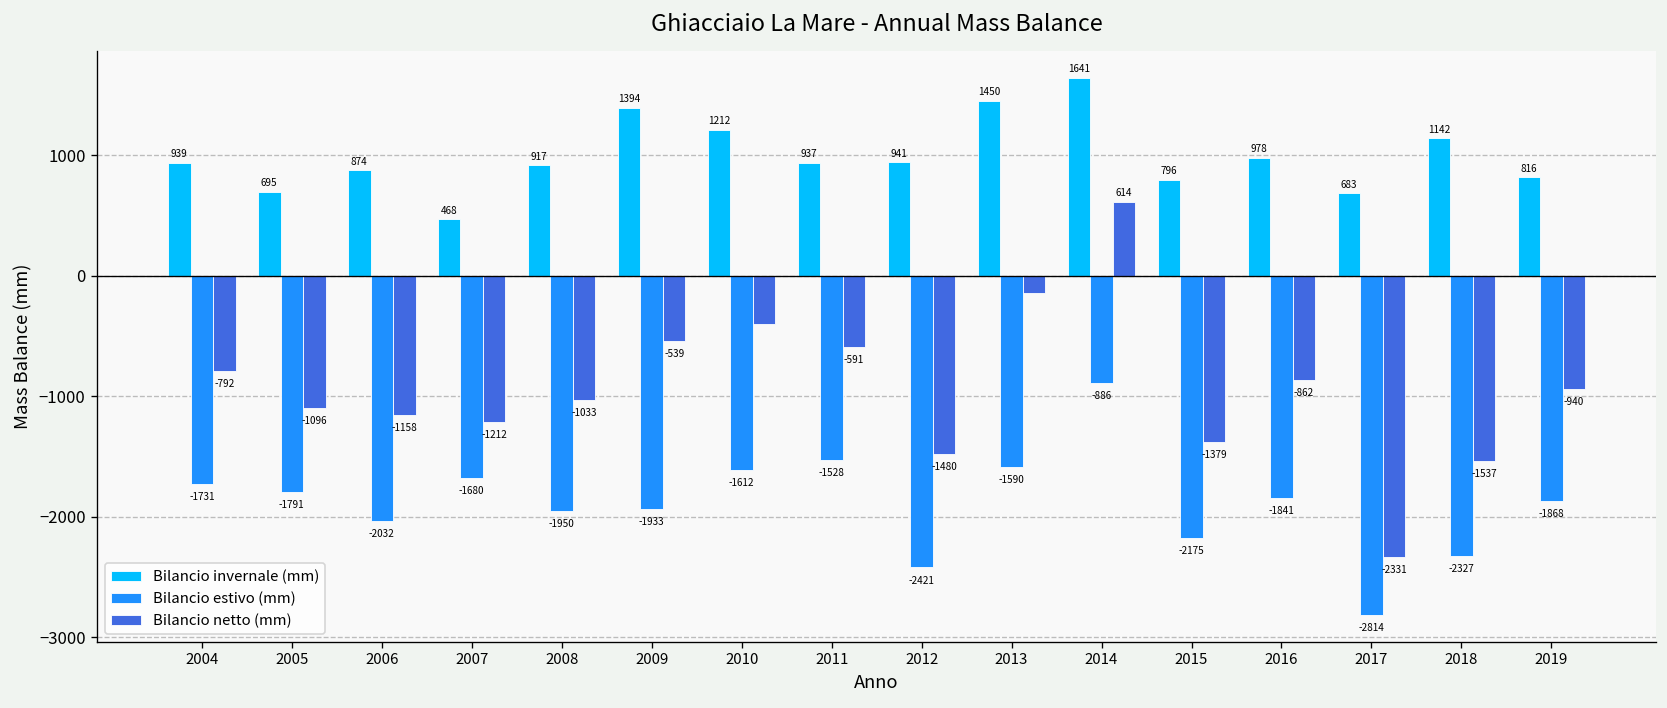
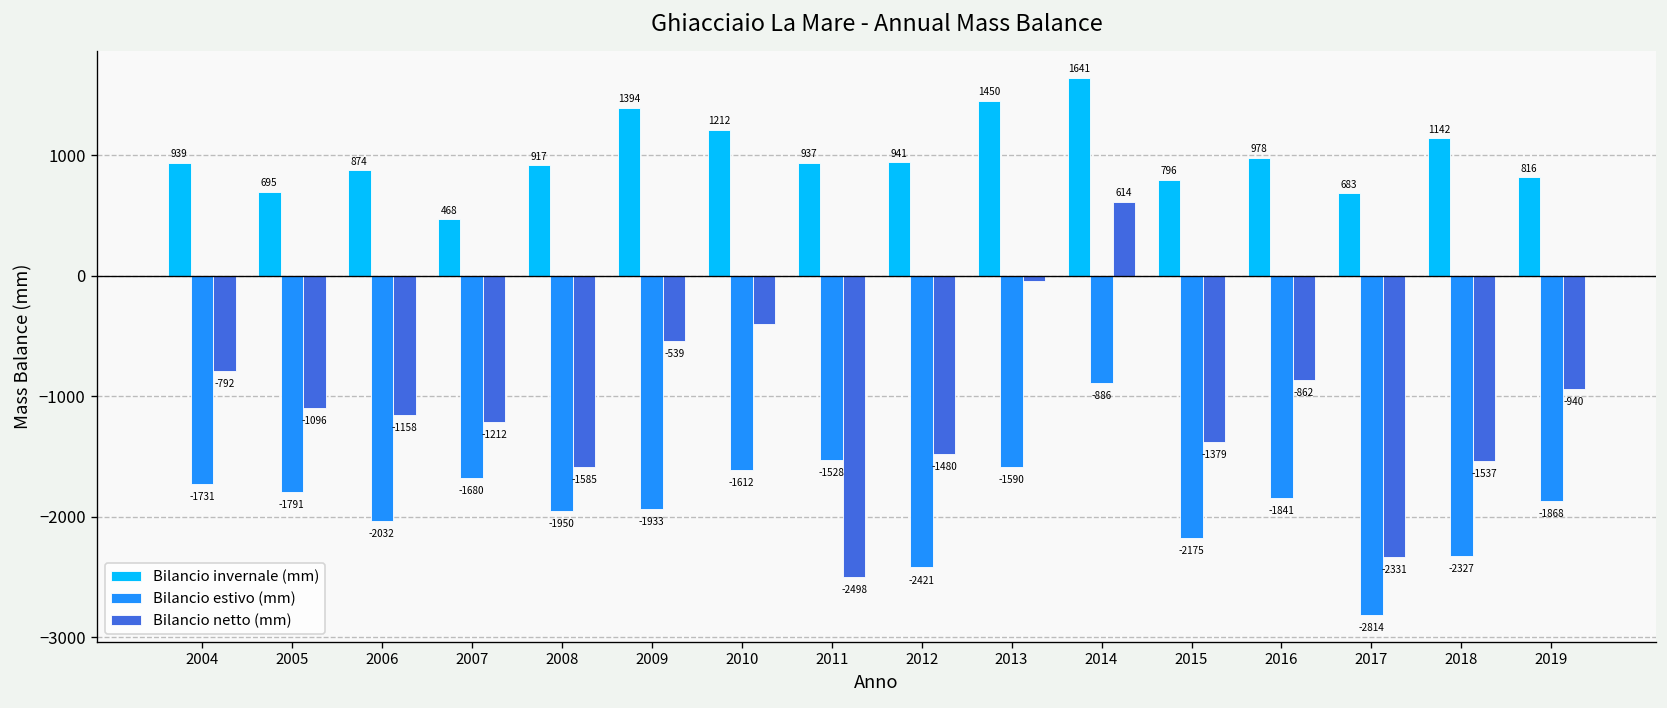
Bilancio netto (mm), 2008: -1033 -> -1585
Bilancio netto (mm), 2011: -591 -> -2498
Bilancio netto (mm), 2013: -140 -> -40
